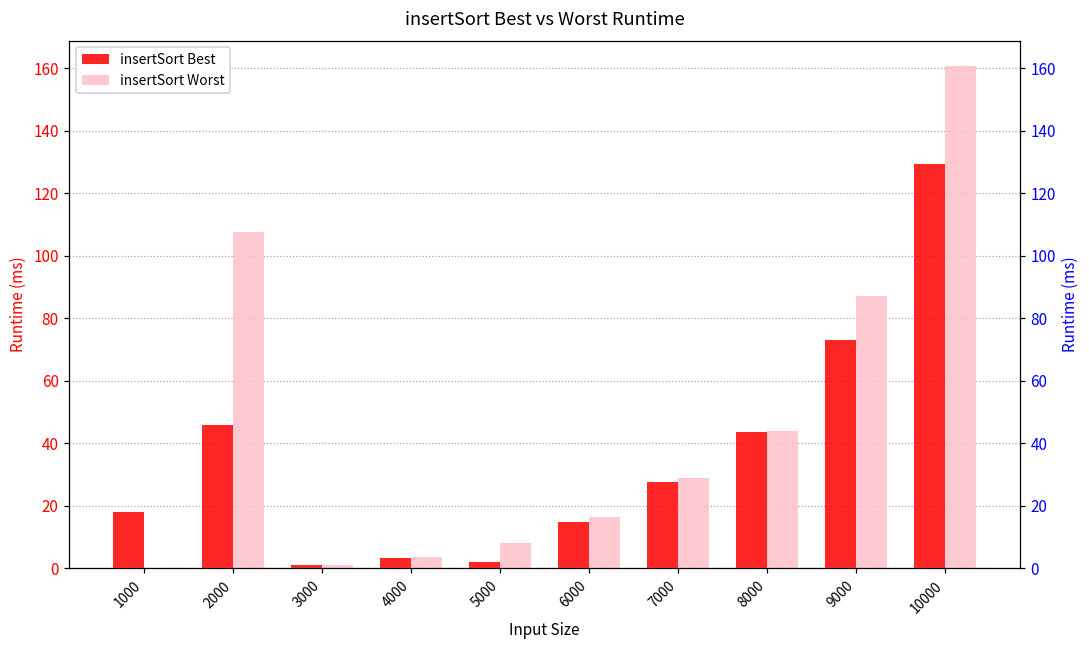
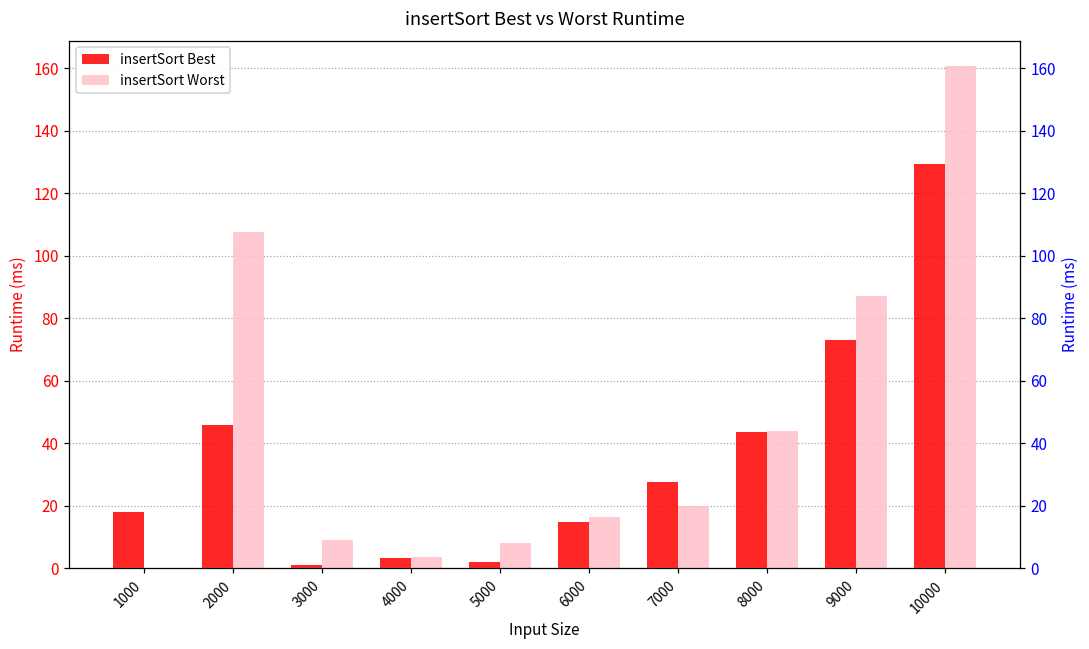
insertSort Worst, 3000: 1 -> 9
insertSort Worst, 7000: 29 -> 20
